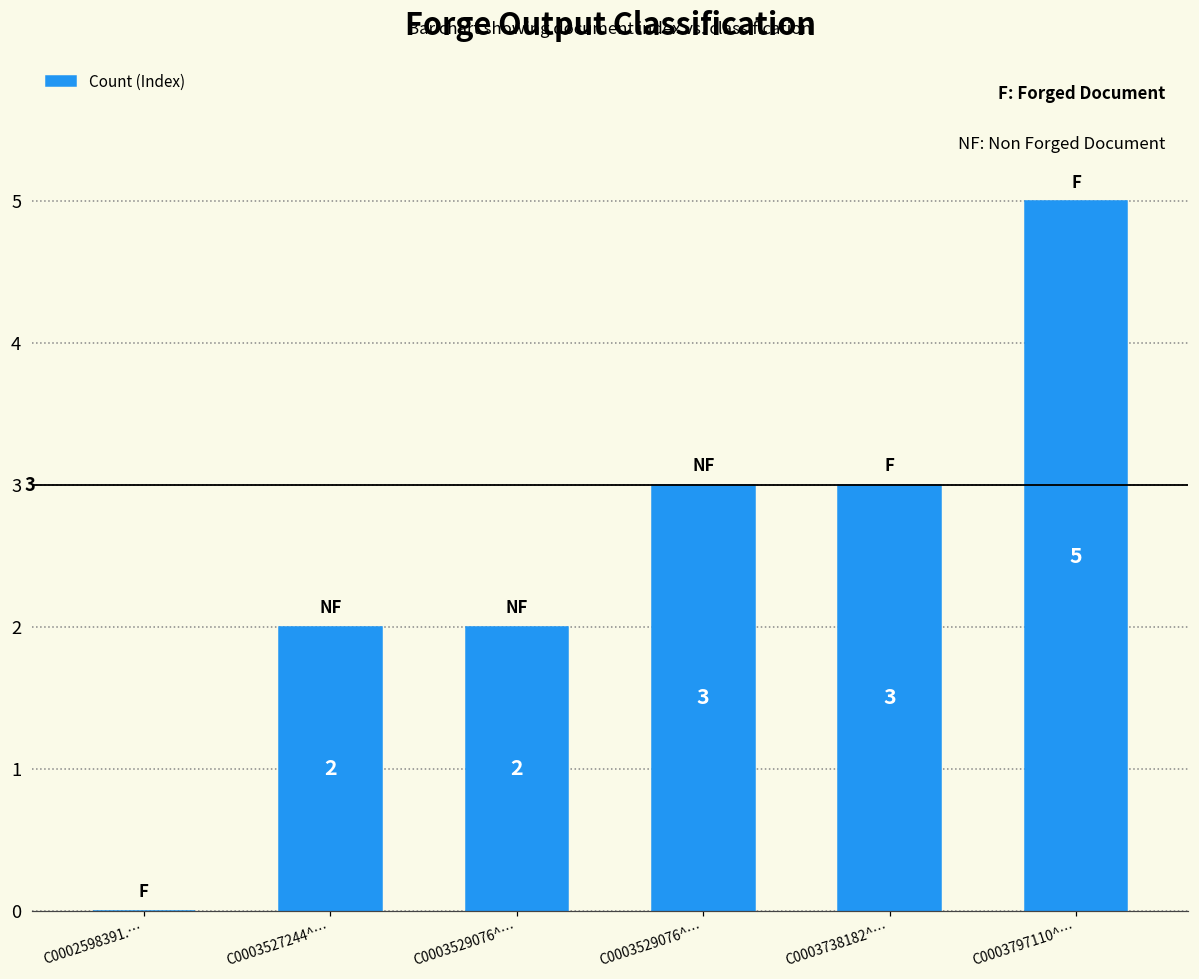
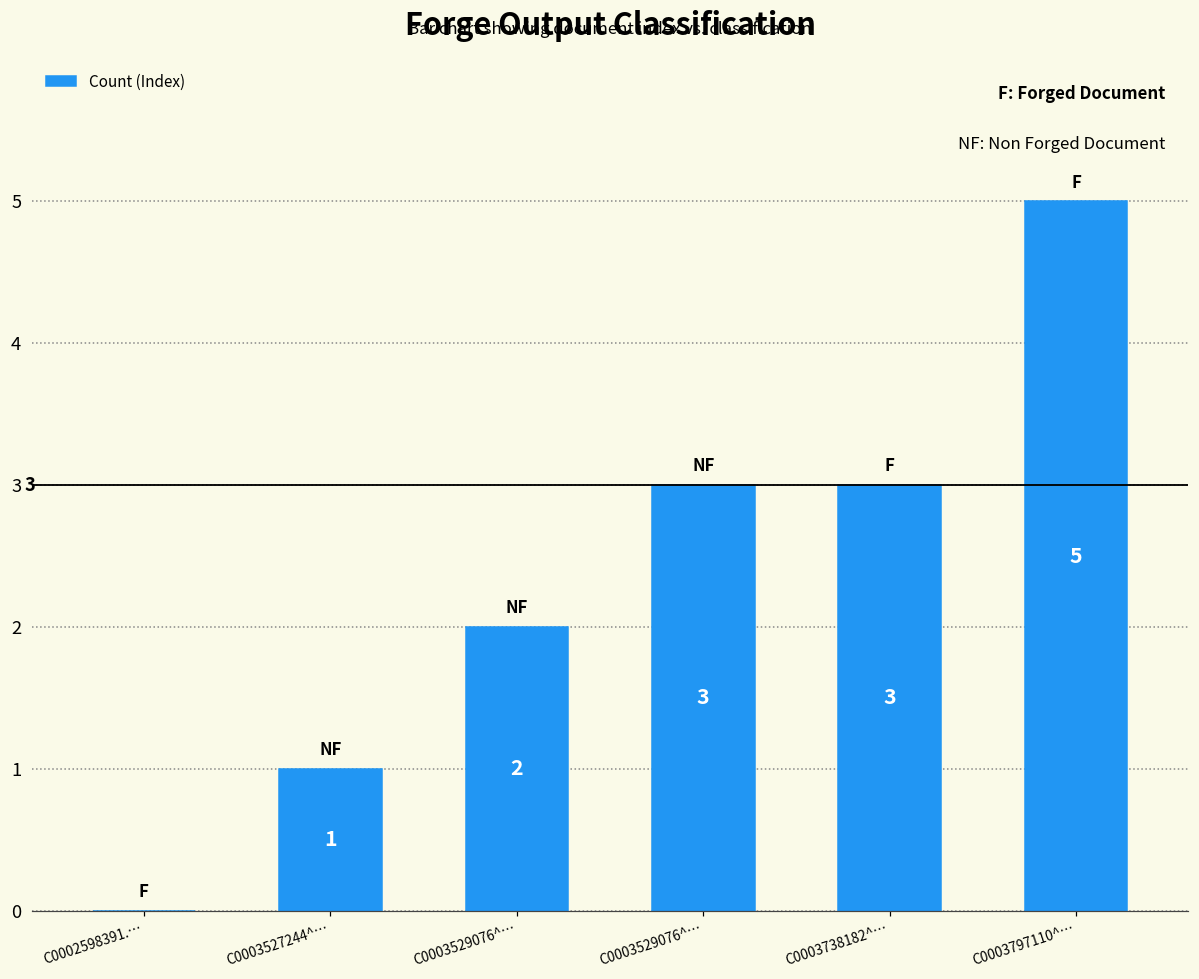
C0003527244^…: 2 -> 1
